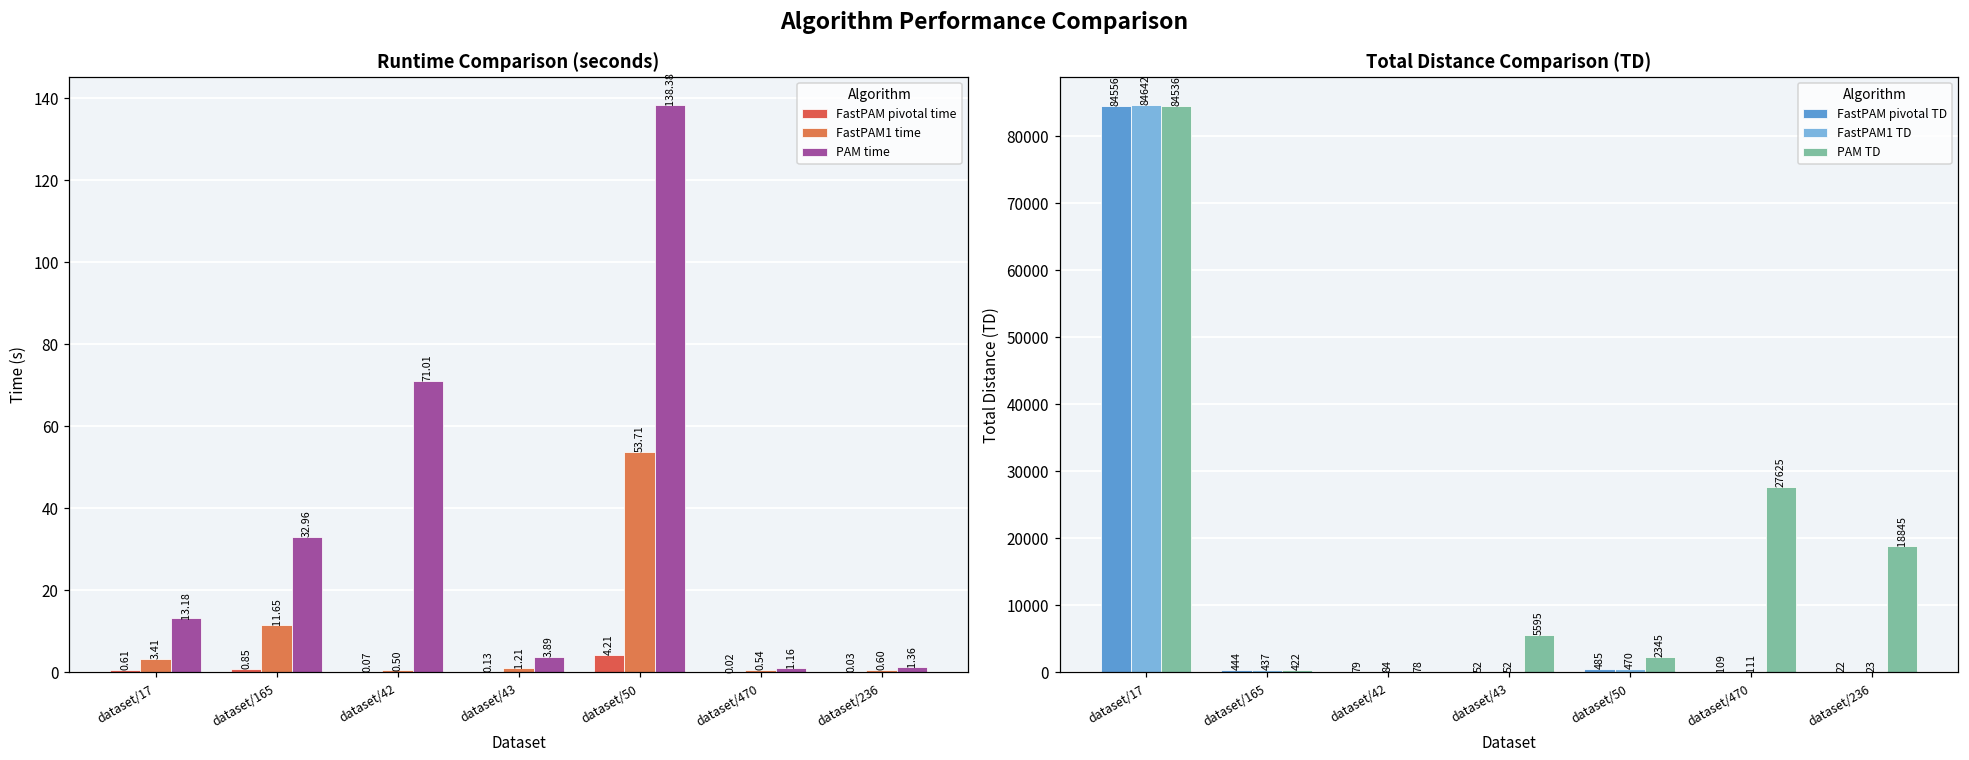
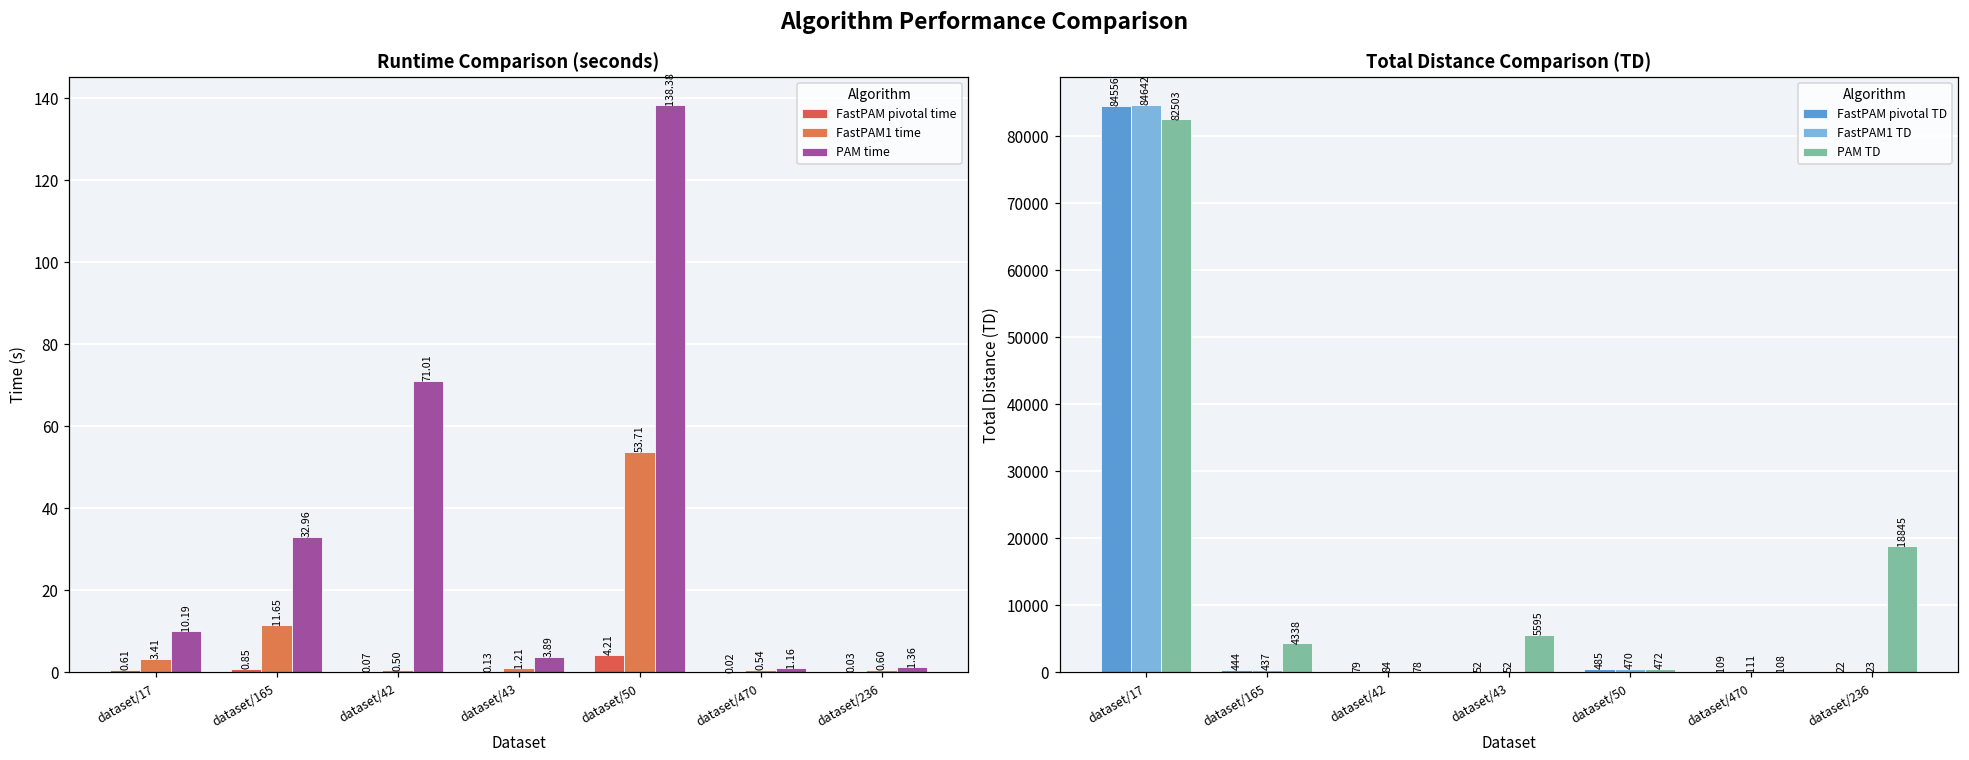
Runtime Comparison (seconds), PAM time, dataset/17: 13.18 -> 10.19
Total Distance Comparison (TD), PAM TD, dataset/17: 84536 -> 82503
Total Distance Comparison (TD), PAM TD, dataset/165: 422 -> 4338
Total Distance Comparison (TD), PAM TD, dataset/50: 2345 -> 472
Total Distance Comparison (TD), PAM TD, dataset/470: 27625 -> 108
